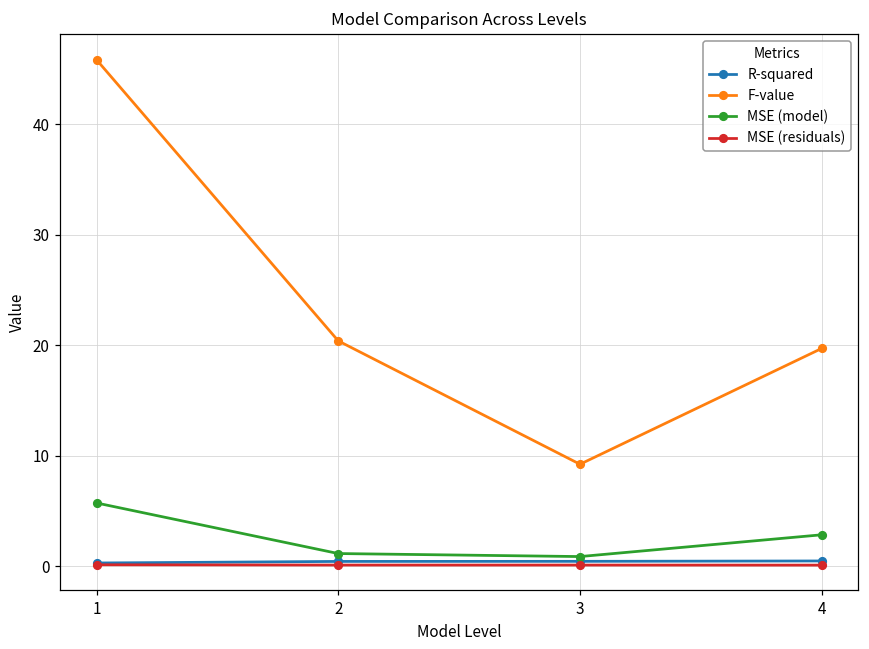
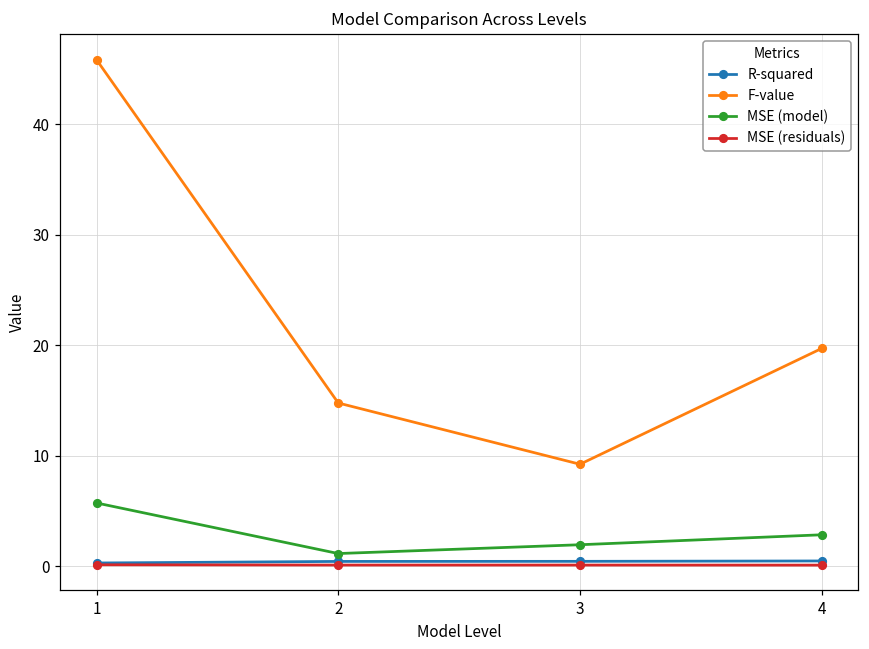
F-value, 2: 20.4 -> 14.8
MSE (model), 3: 0.9 -> 2.0
